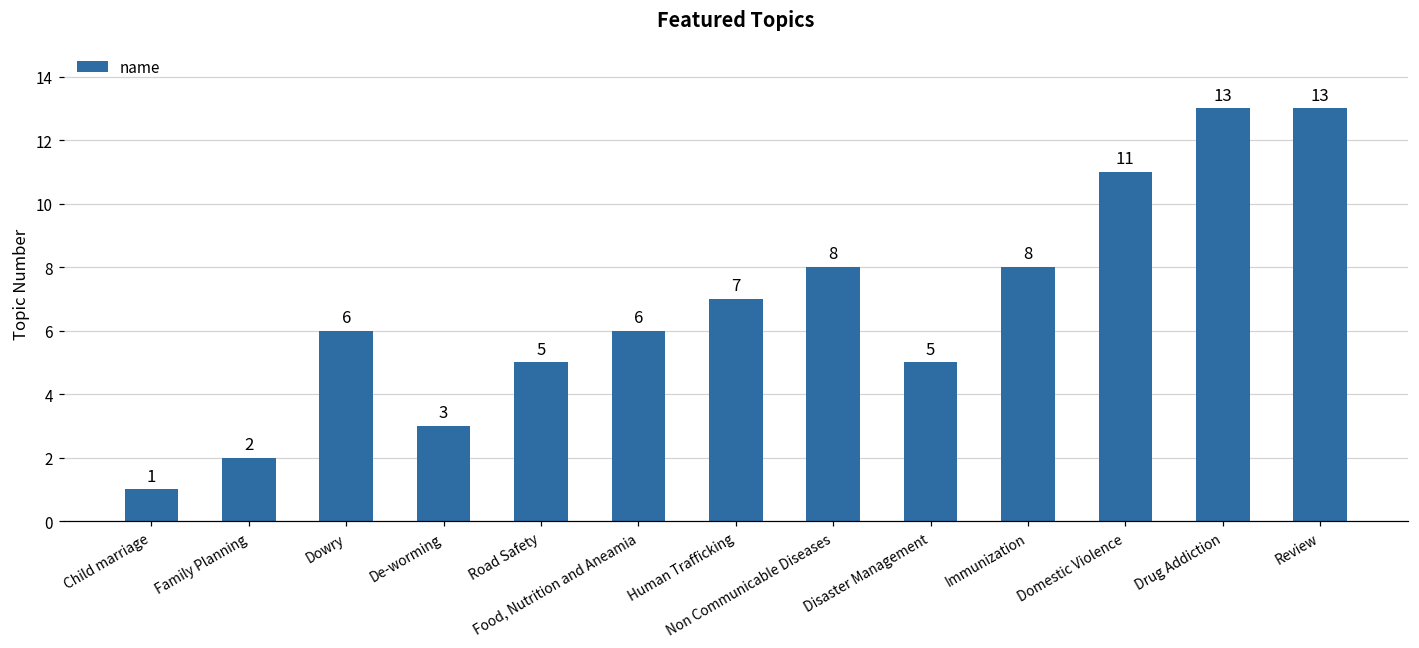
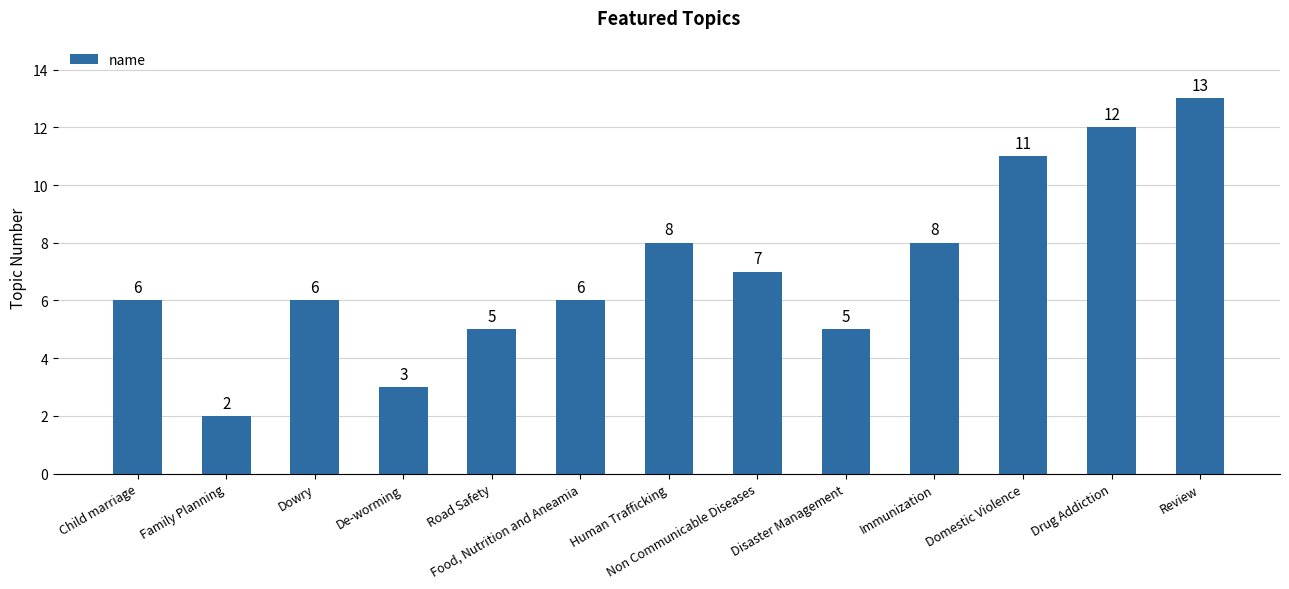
Child marriage: 1 -> 6
Human Trafficking: 7 -> 8
Non Communicable Diseases: 8 -> 7
Drug Addiction: 13 -> 12
